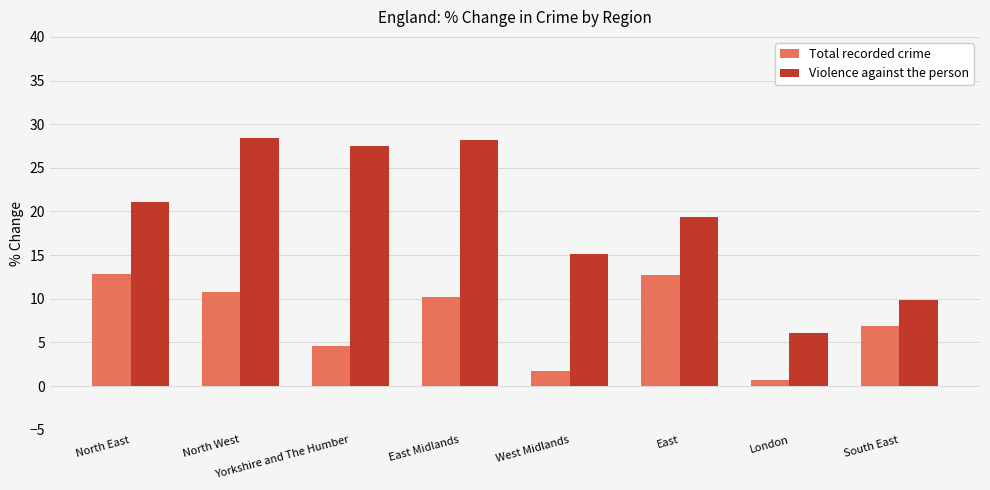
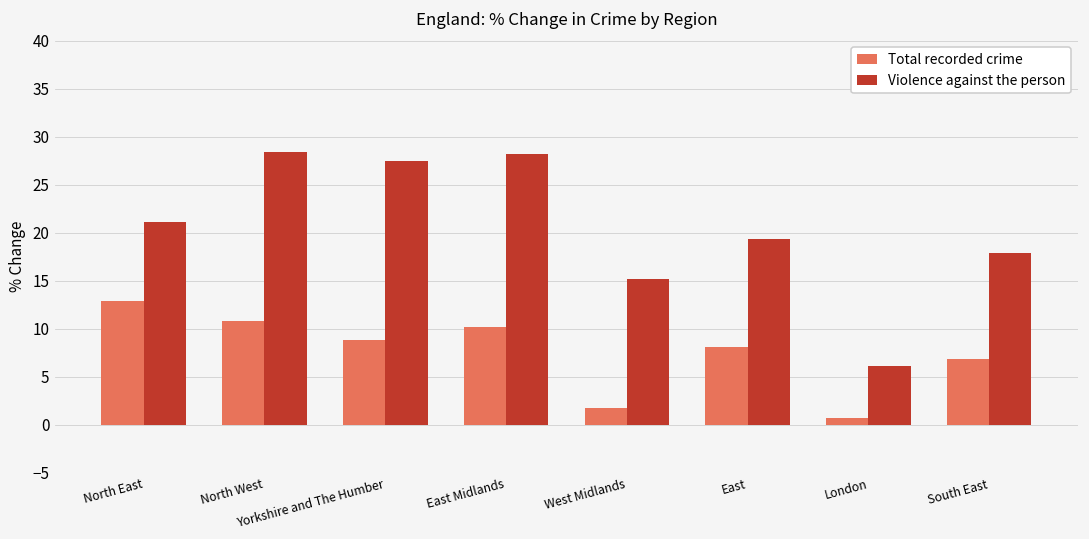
Total recorded crime, Yorkshire and The Humber: 5 -> 9
Total recorded crime, East: 13 -> 8
Violence against the person, South East: 10 -> 18
